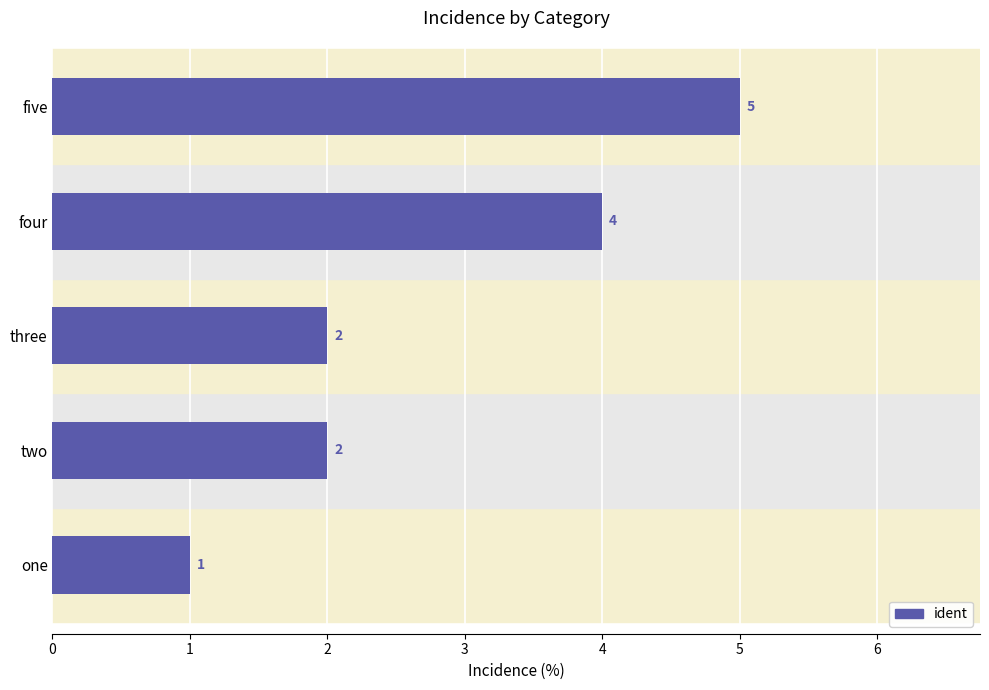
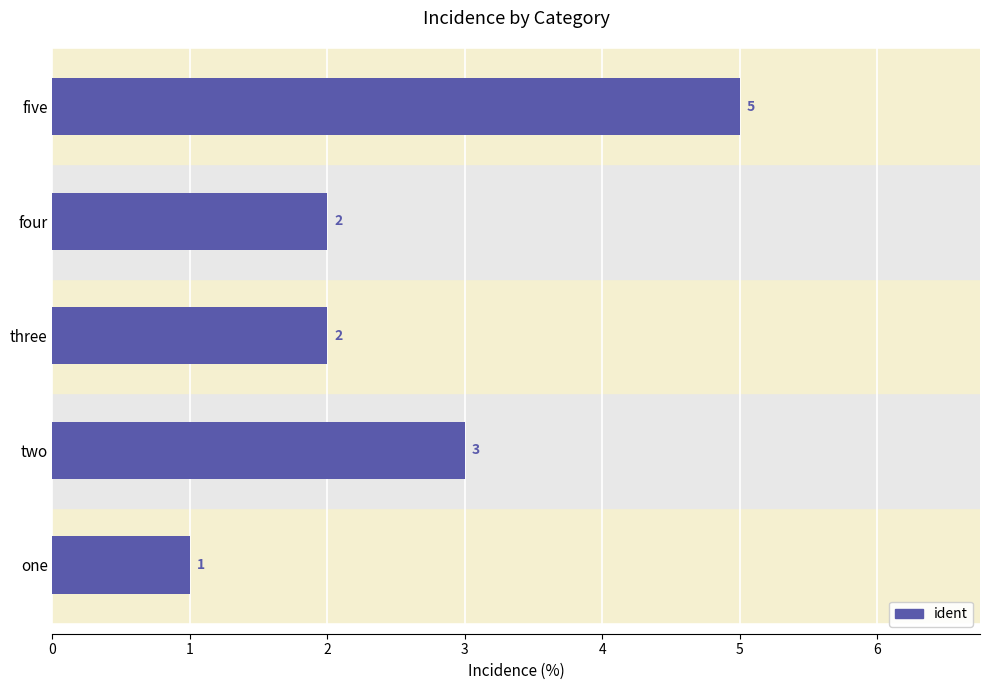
four: 4 -> 2
two: 2 -> 3
